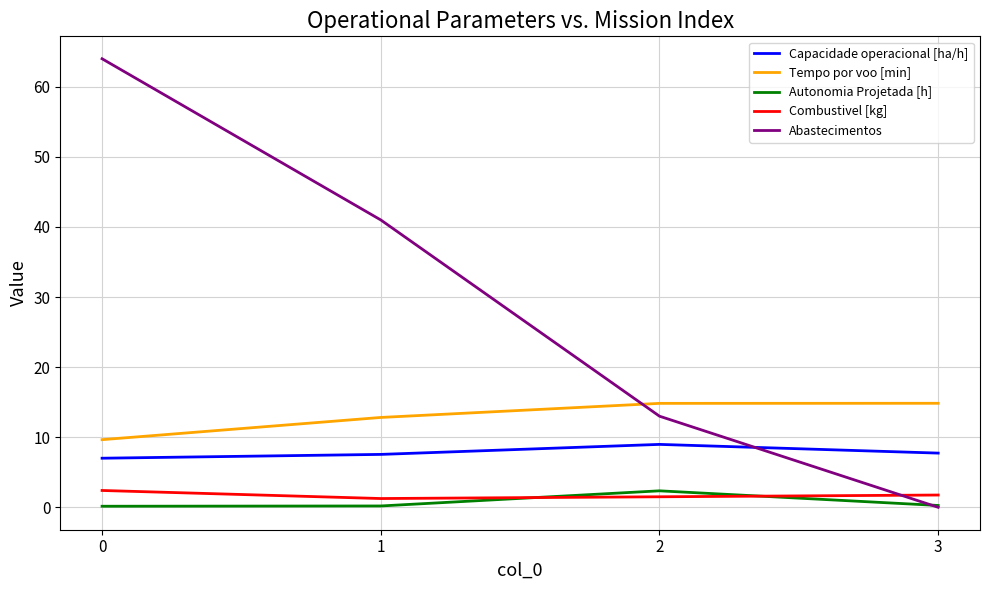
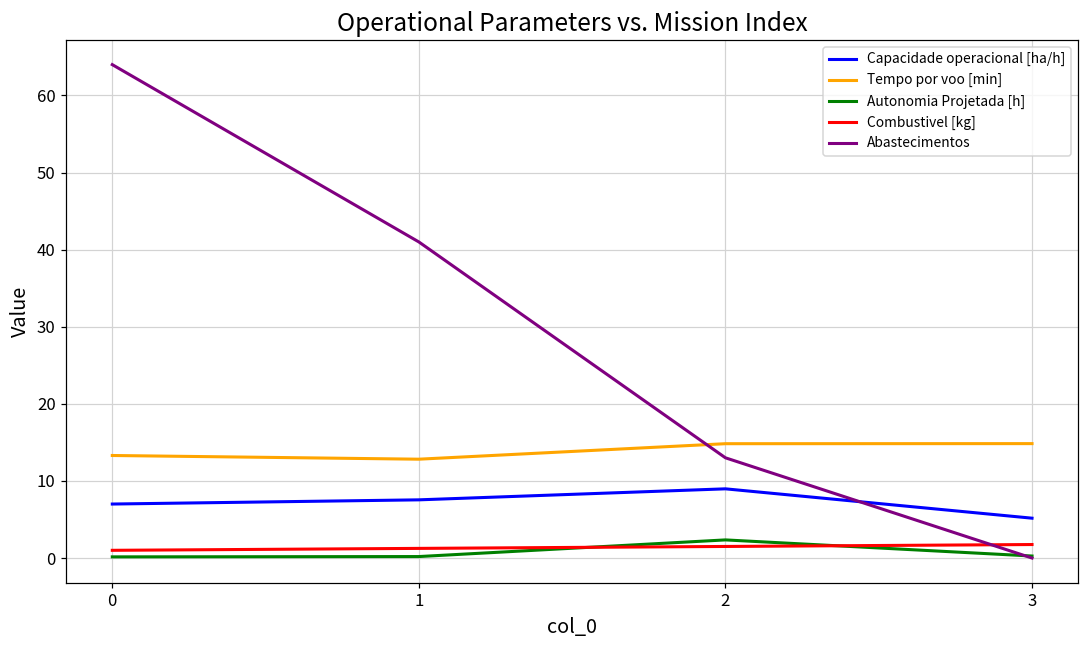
Tempo por voo [min], 0: 10 -> 13
Combustivel [kg], 0: 2 -> 1
Capacidade operacional [ha/h], 3: 8 -> 5
